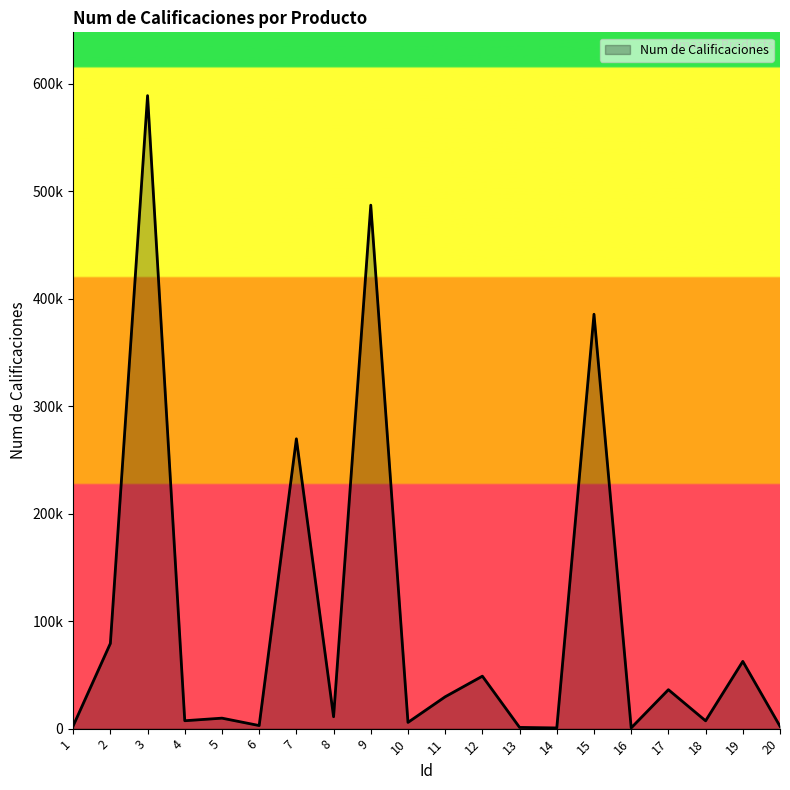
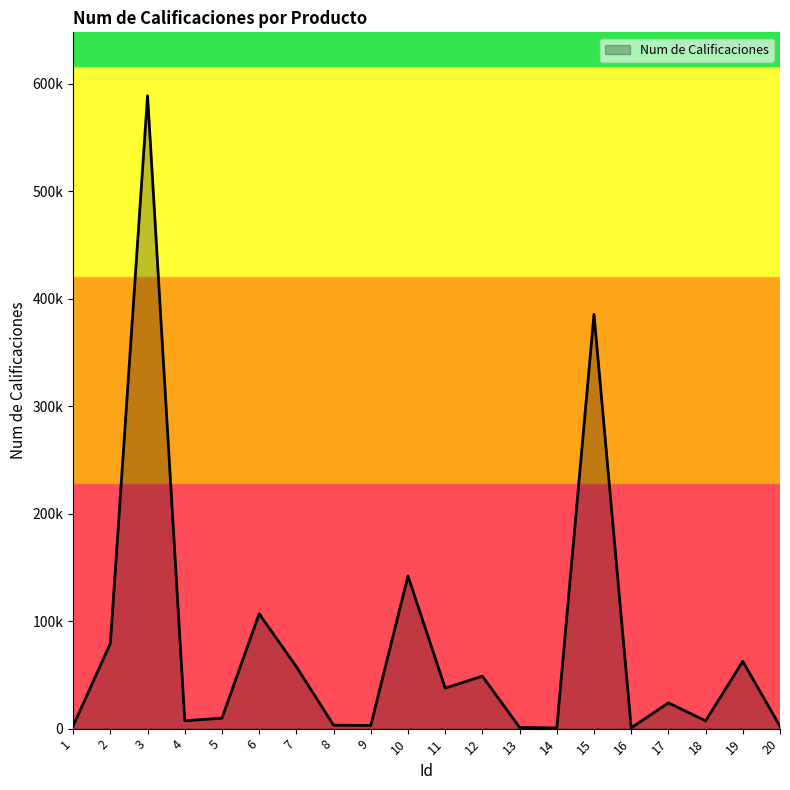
6: 3000 -> 107000
7: 270000 -> 58000
8: 11000 -> 3000
9: 487000 -> 3000
10: 6000 -> 142000
11: 30000 -> 38000
17: 36000 -> 24000
